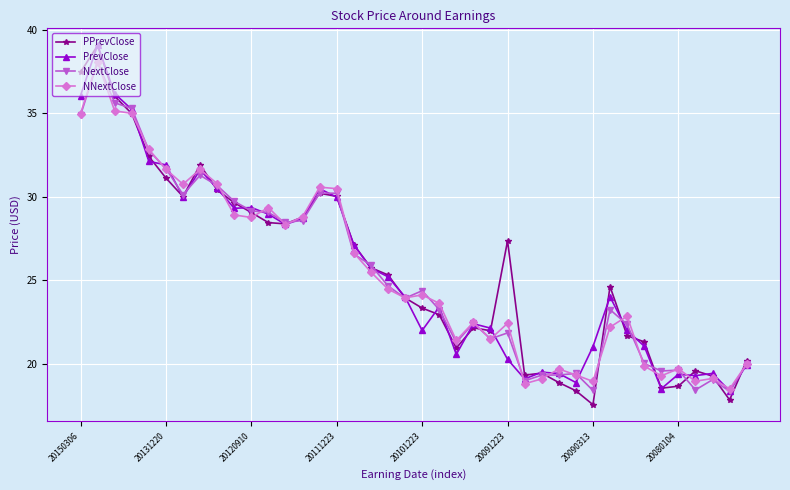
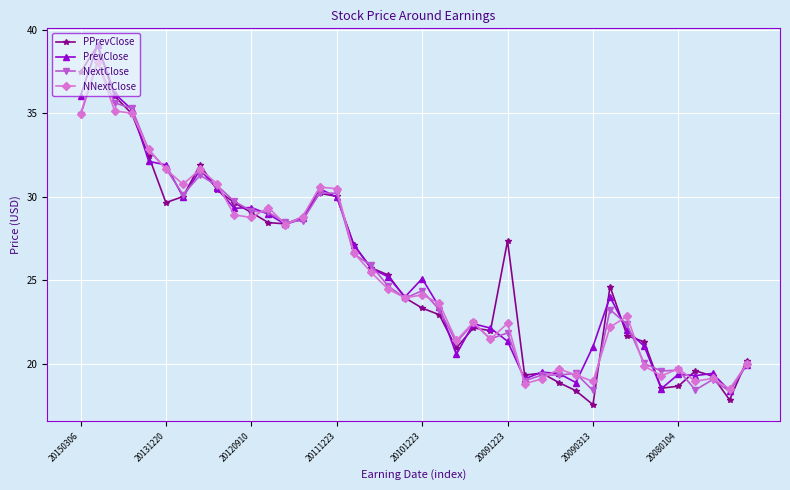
PPrevClose, 20131220: 31.1 -> 29.7
PrevClose, 20101223: 22.0 -> 25.1
PrevClose, 20091223: 20.3 -> 21.3
